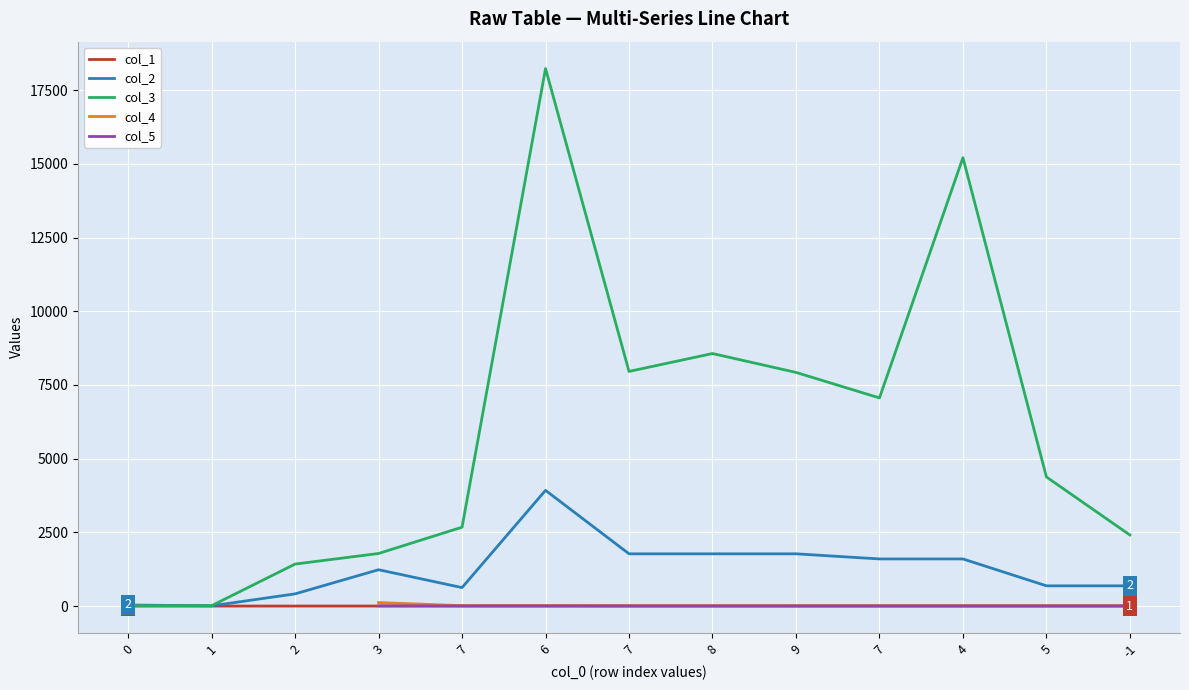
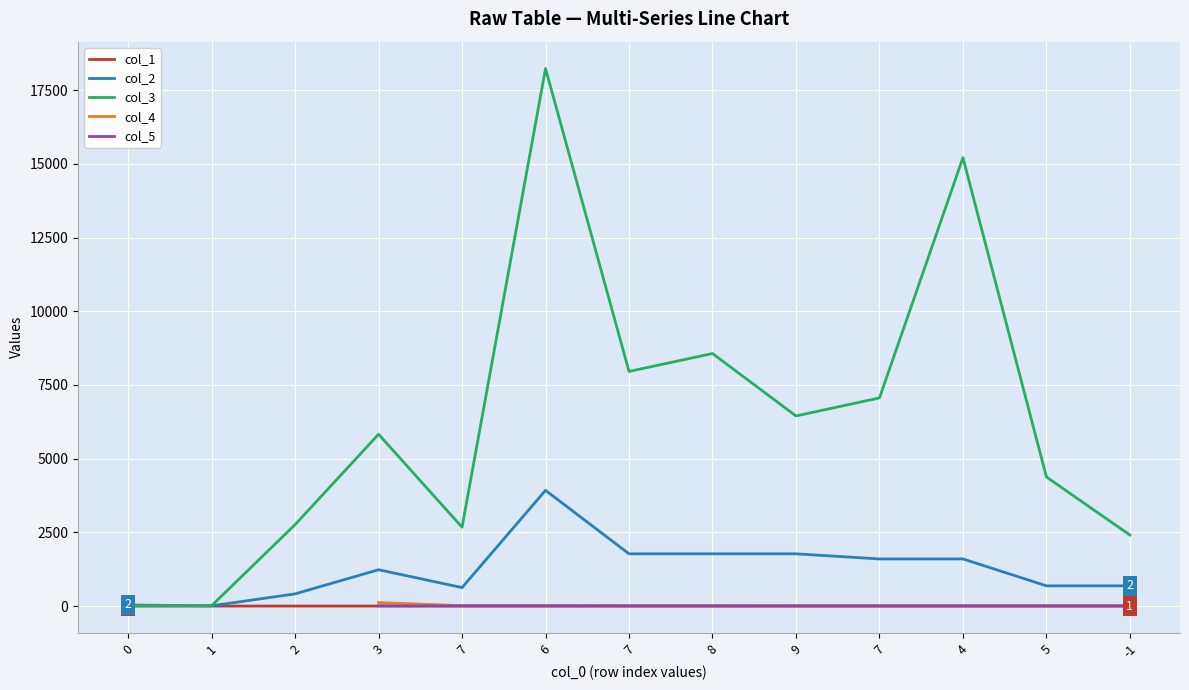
col_3, 2: 1400 -> 2800
col_3, 3: 1800 -> 5800
col_3, 9: 7900 -> 6400
